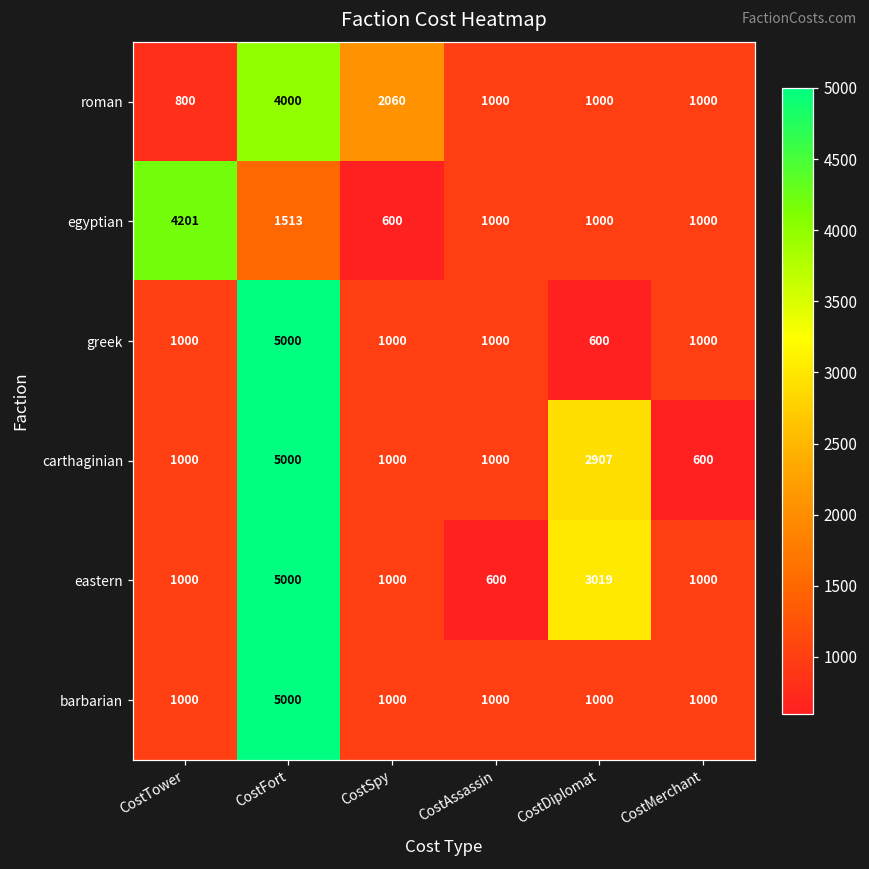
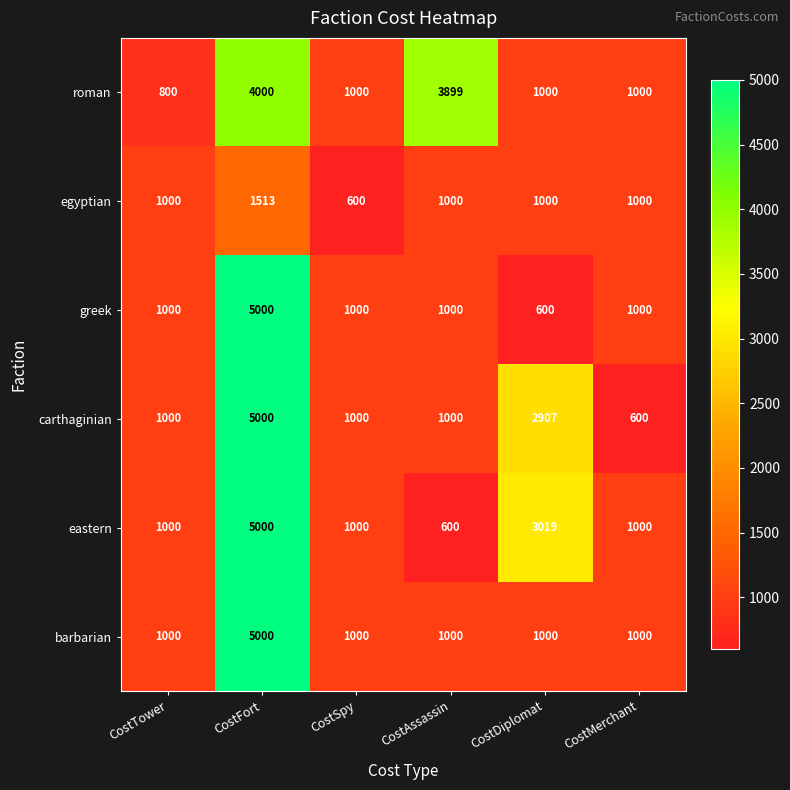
roman, CostSpy: 2060 -> 1000
roman, CostAssassin: 1000 -> 3899
egyptian, CostTower: 4201 -> 1000
